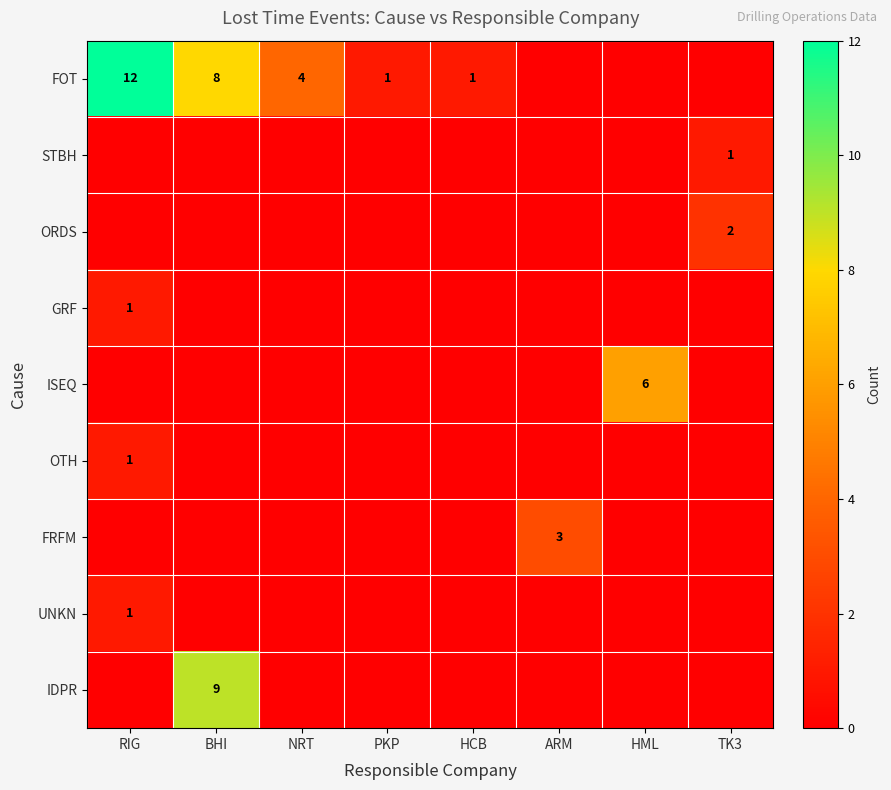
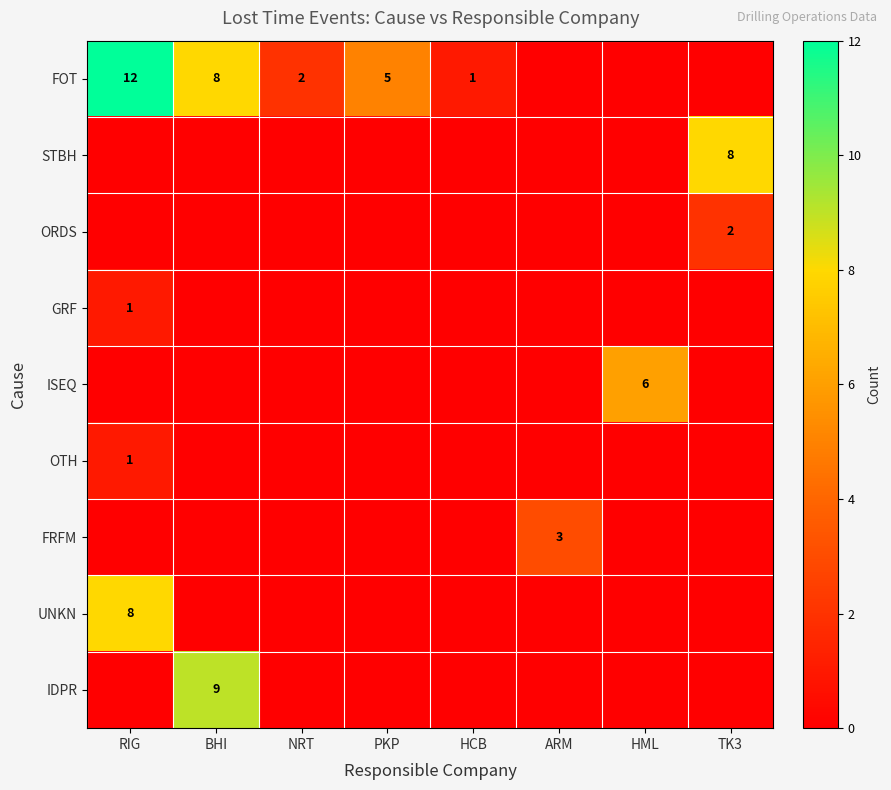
FOT, NRT: 4 -> 2
FOT, PKP: 1 -> 5
STBH, TK3: 1 -> 8
UNKN, RIG: 1 -> 8
